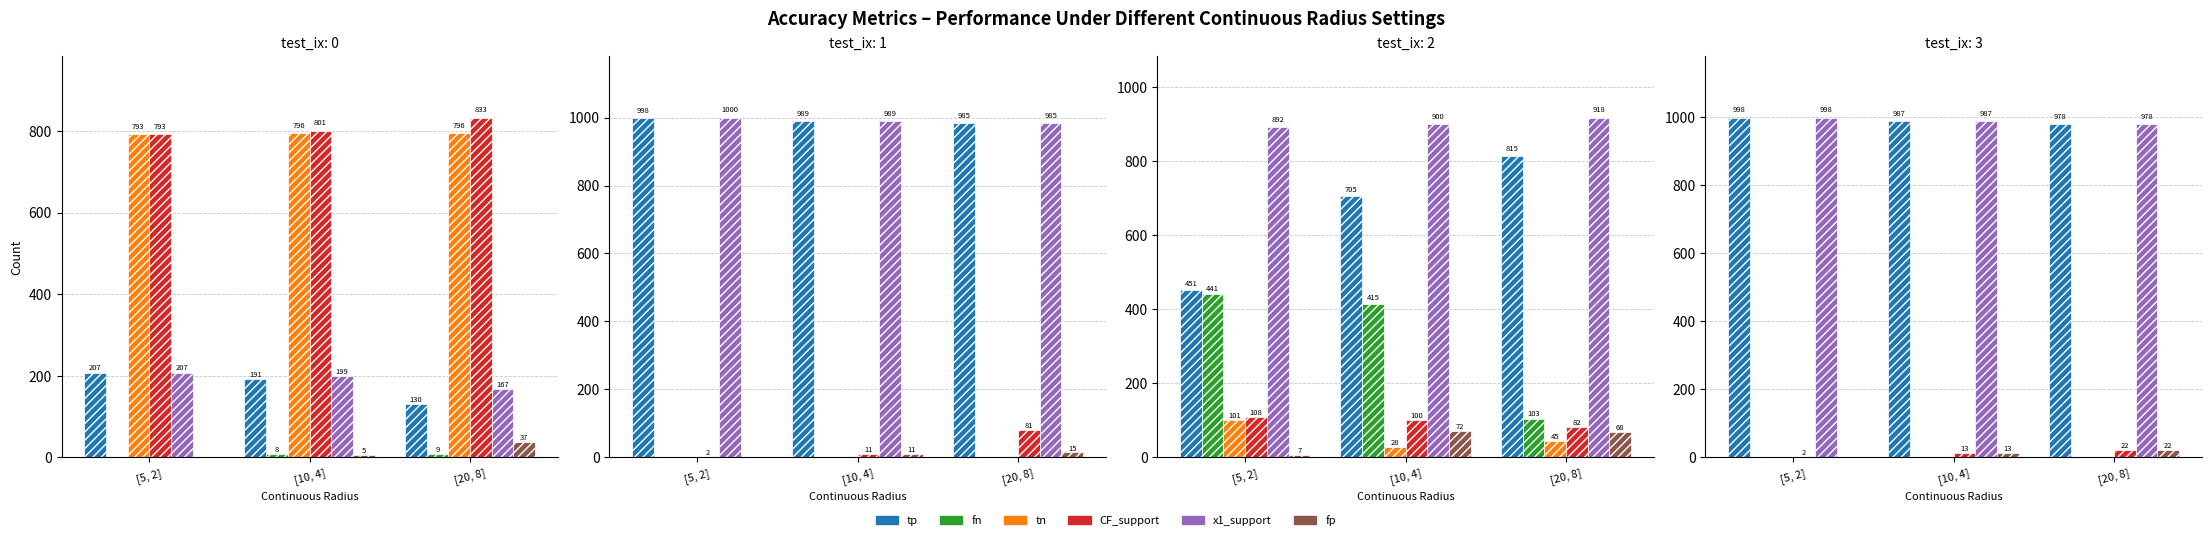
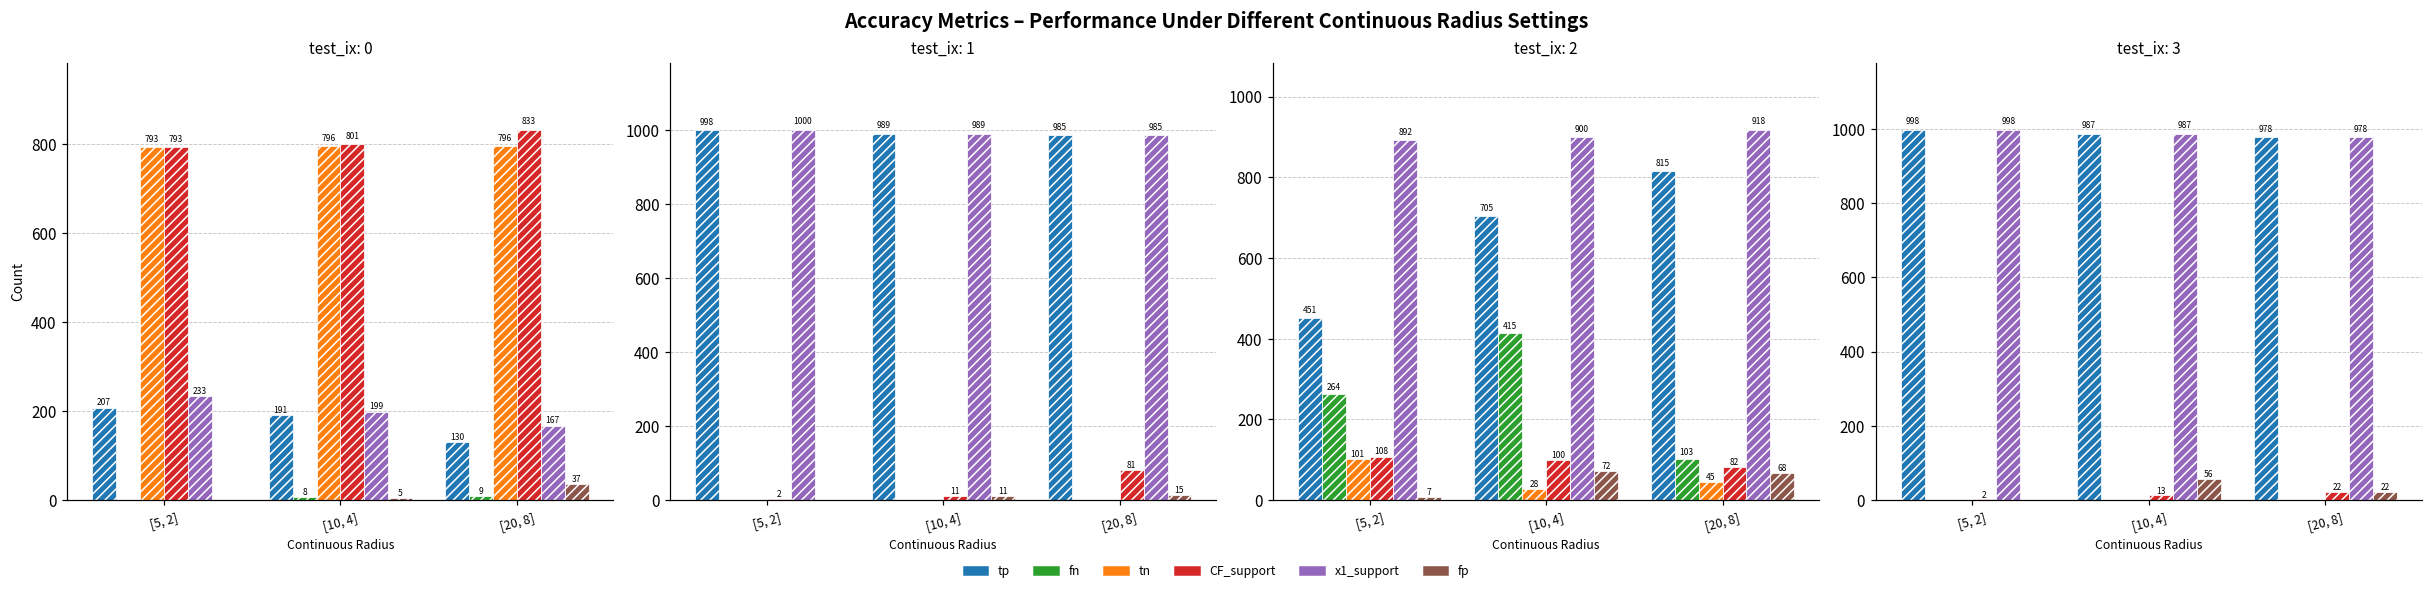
test_ix: 0, x1_support, [5, 2]: 207 -> 233
test_ix: 2, fn, [5, 2]: 441 -> 264
test_ix: 3, fp, [10, 4]: 13 -> 56
